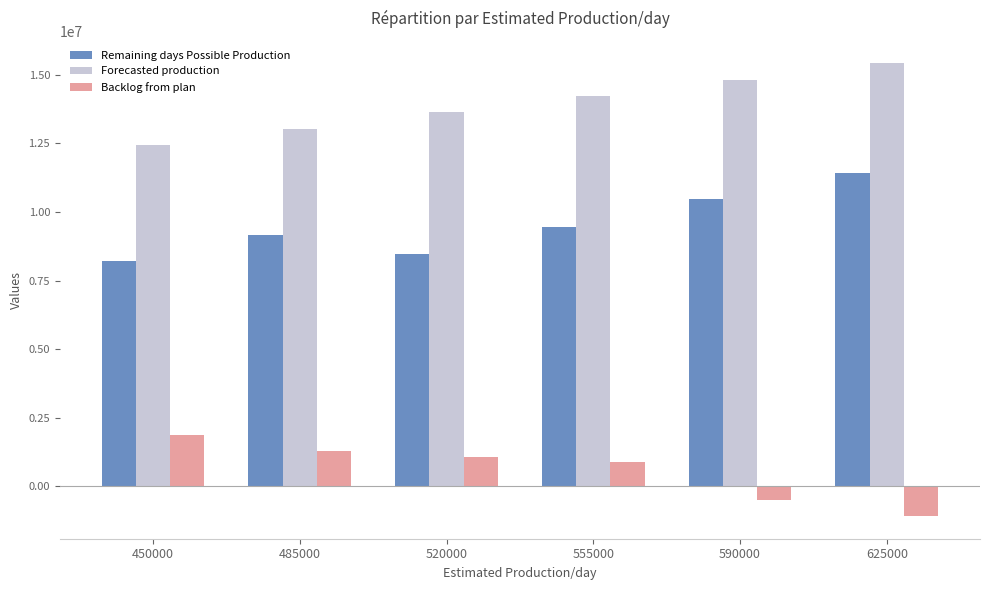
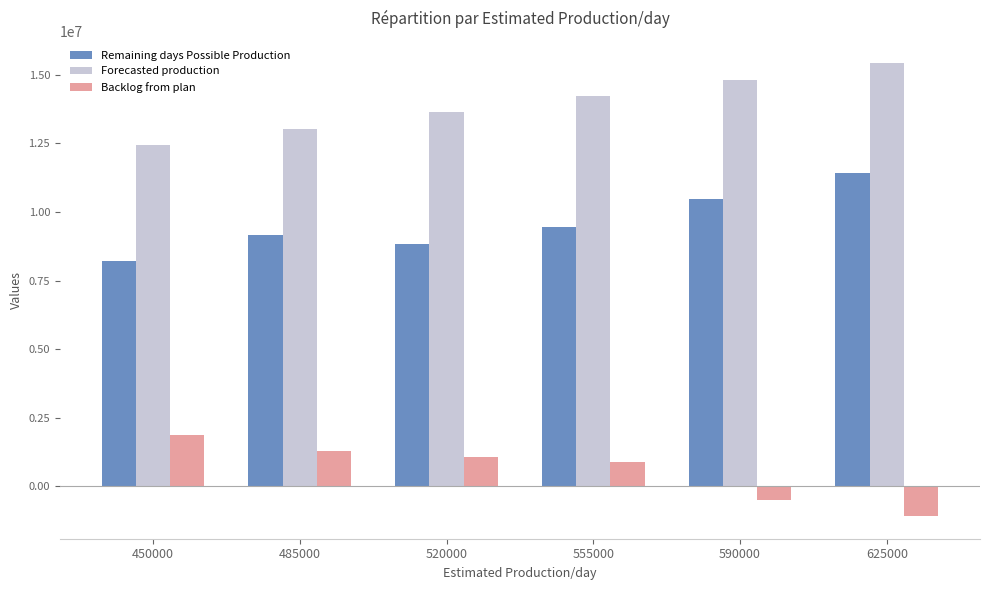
Remaining days Possible Production, 520000: 8500000 -> 8800000
